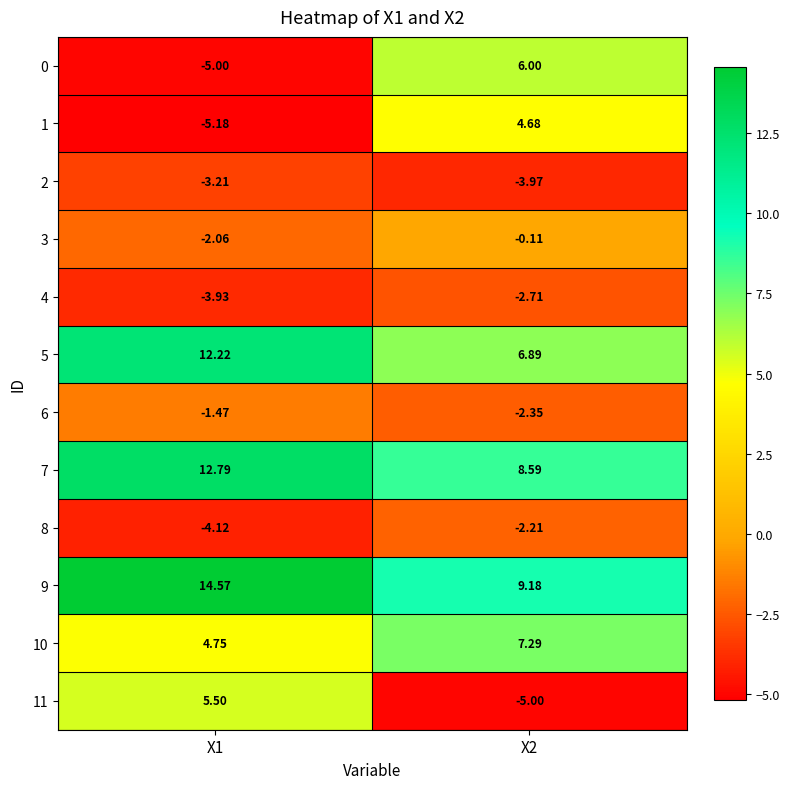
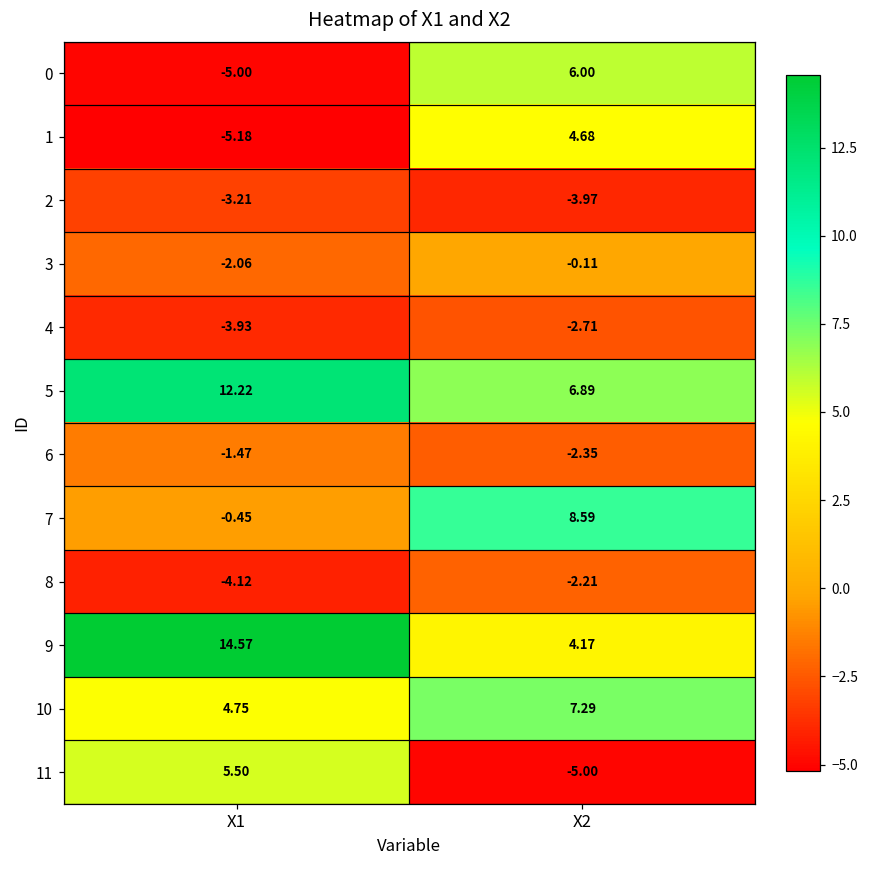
7, X1: 12.79 -> -0.45
9, X2: 9.18 -> 4.17
